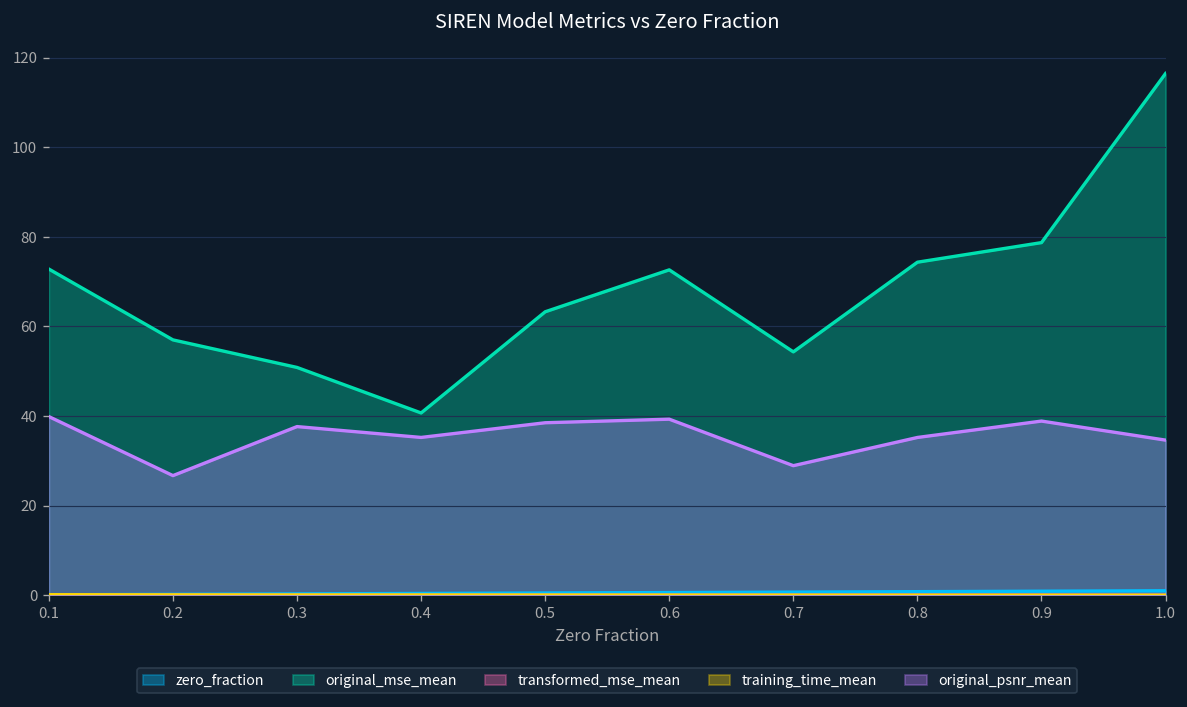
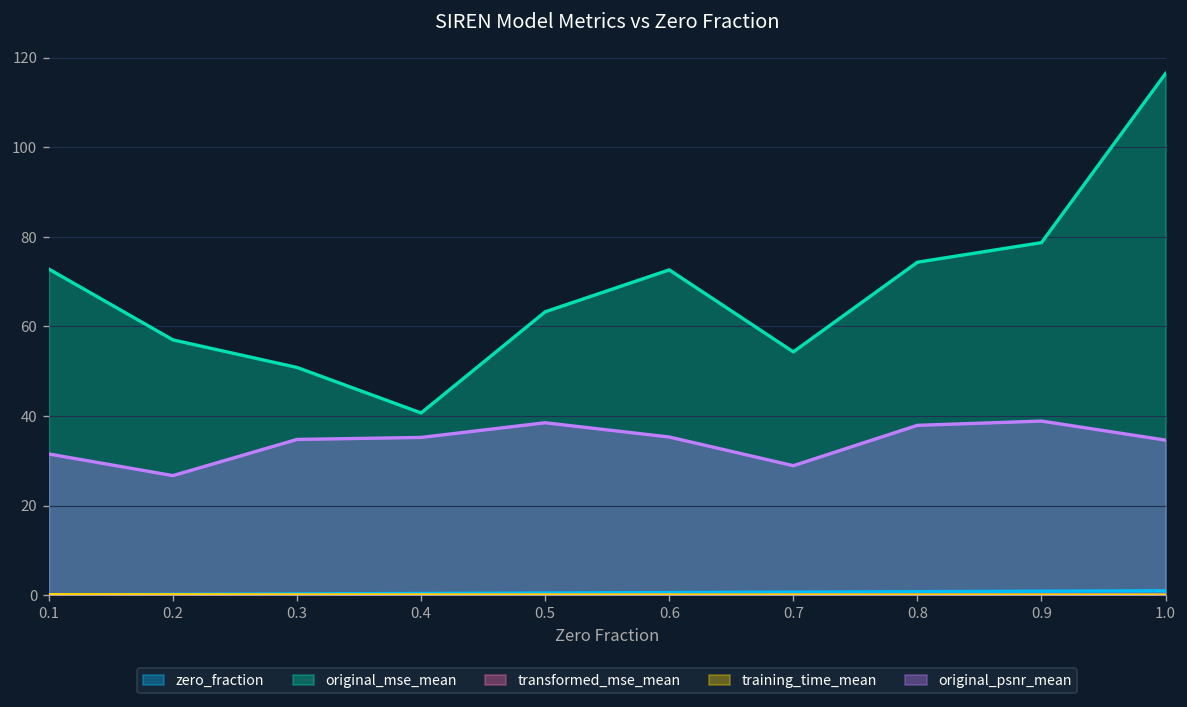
original_psnr_mean, 0.1: 40 -> 32
original_psnr_mean, 0.3: 38 -> 35
original_psnr_mean, 0.6: 39 -> 35
original_psnr_mean, 0.8: 35 -> 38
